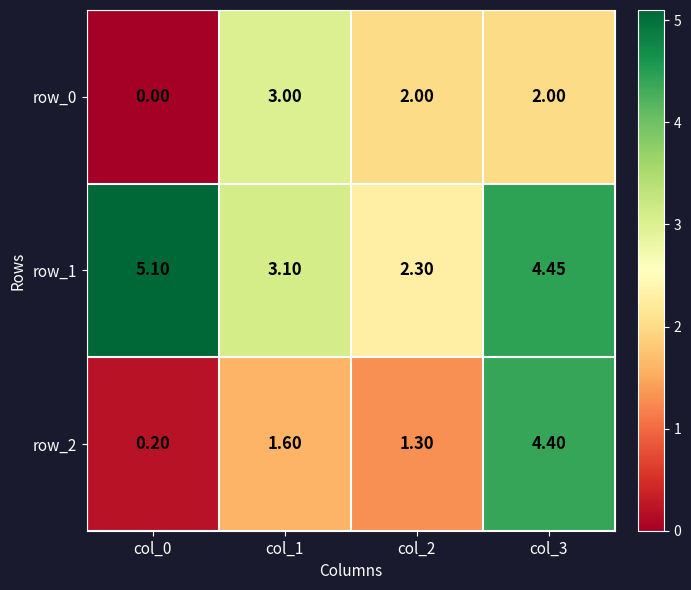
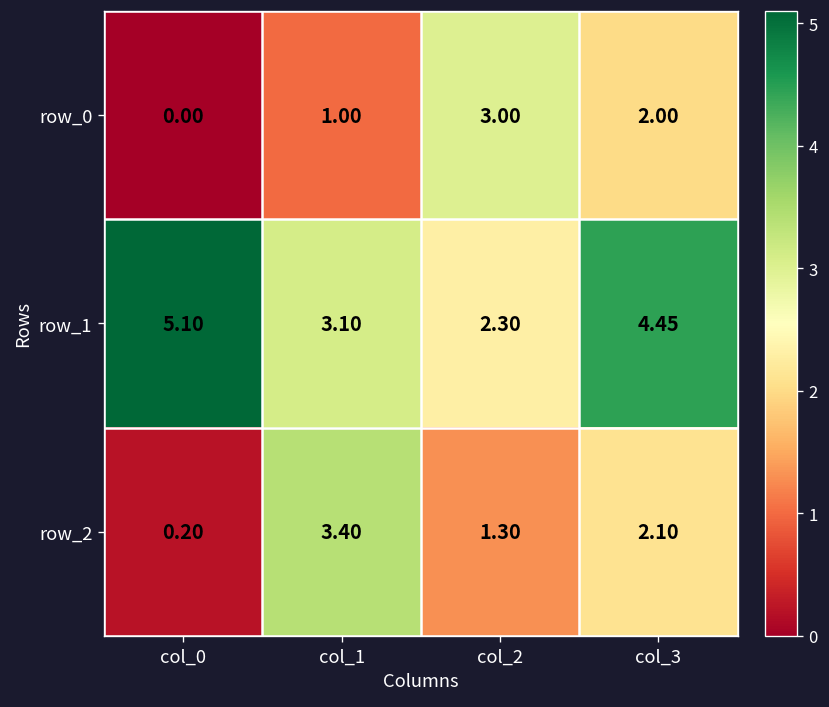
row_0, col_1: 3.00 -> 1.00
row_0, col_2: 2.00 -> 3.00
row_2, col_1: 1.60 -> 3.40
row_2, col_3: 4.40 -> 2.10
